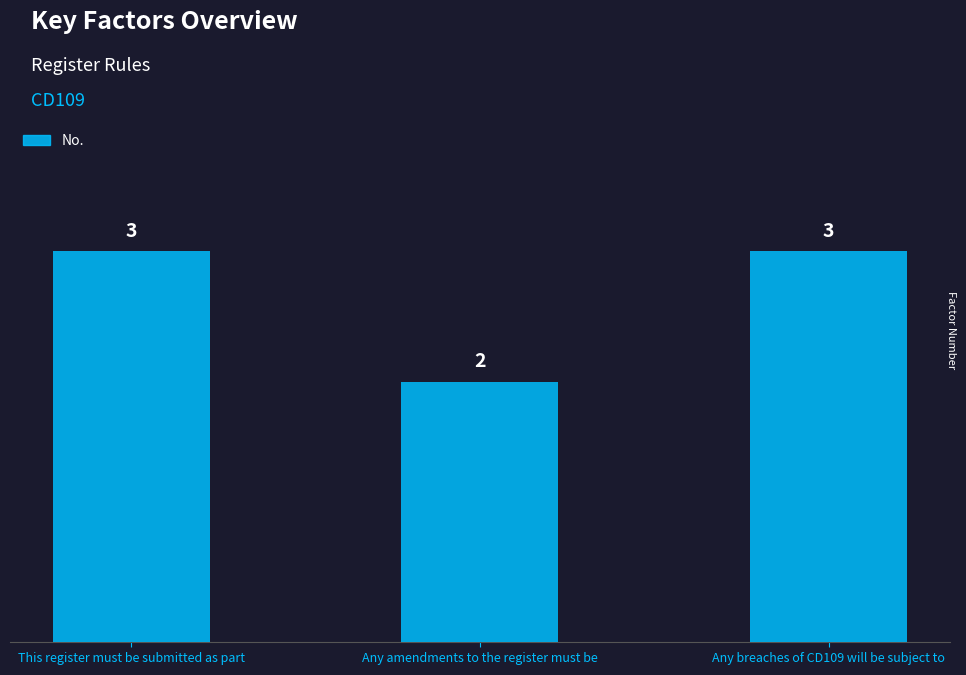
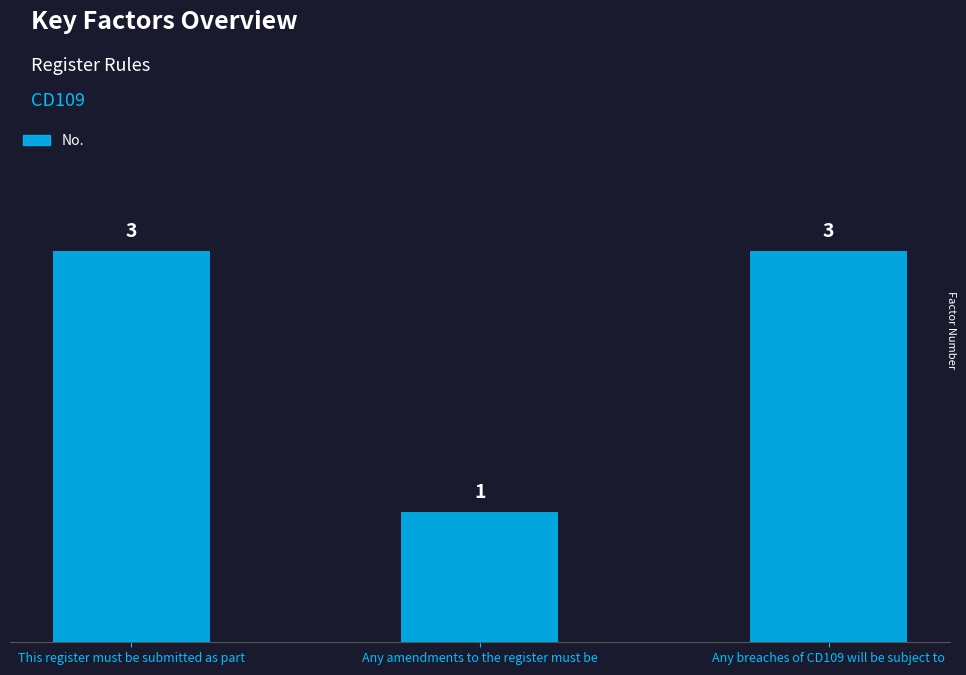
Any amendments to the register must be: 2 -> 1
